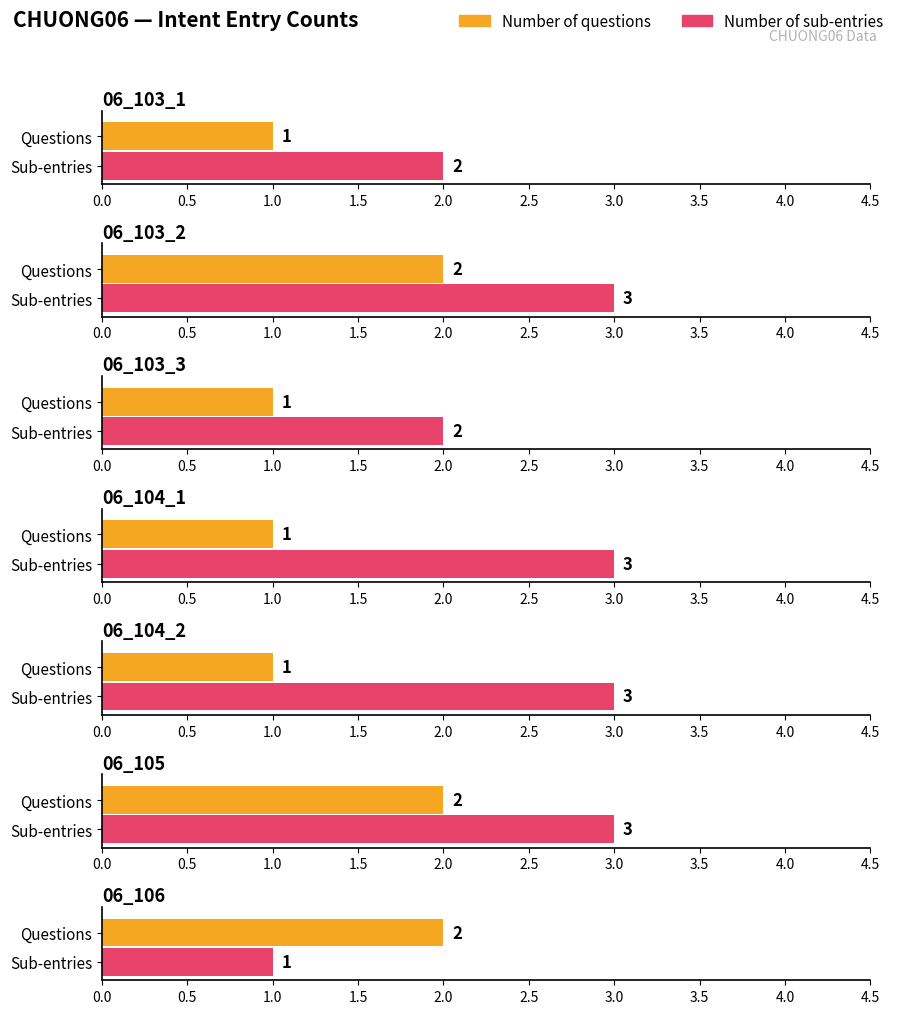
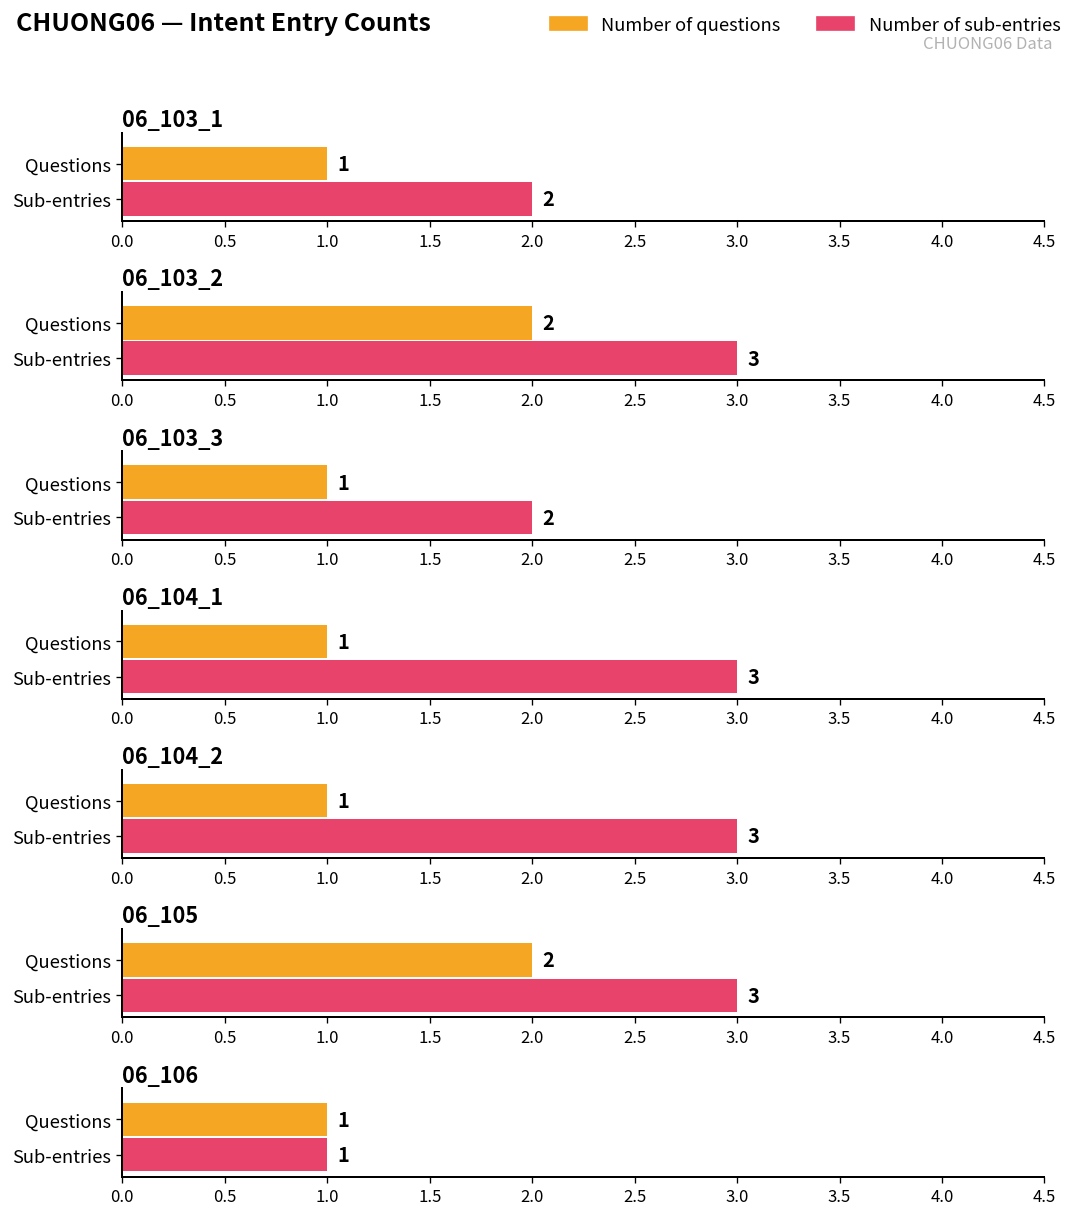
06_106, Questions: 2 -> 1
